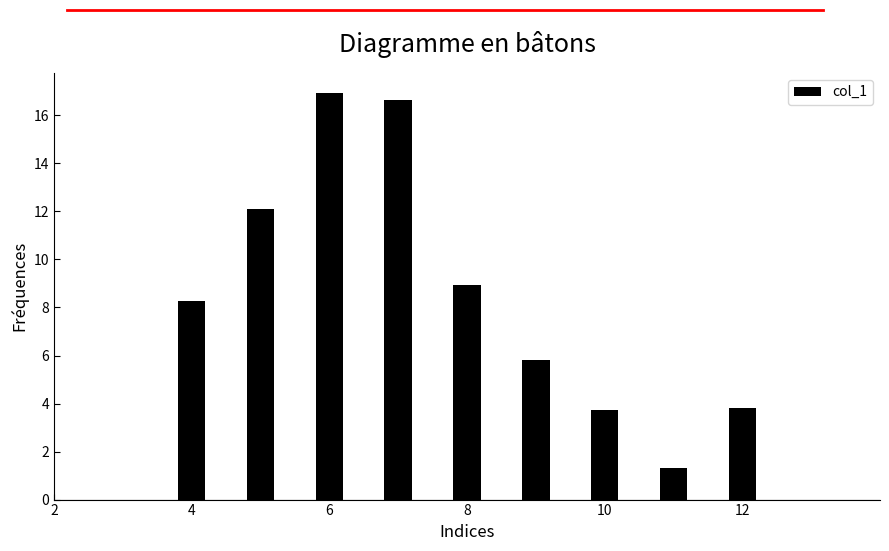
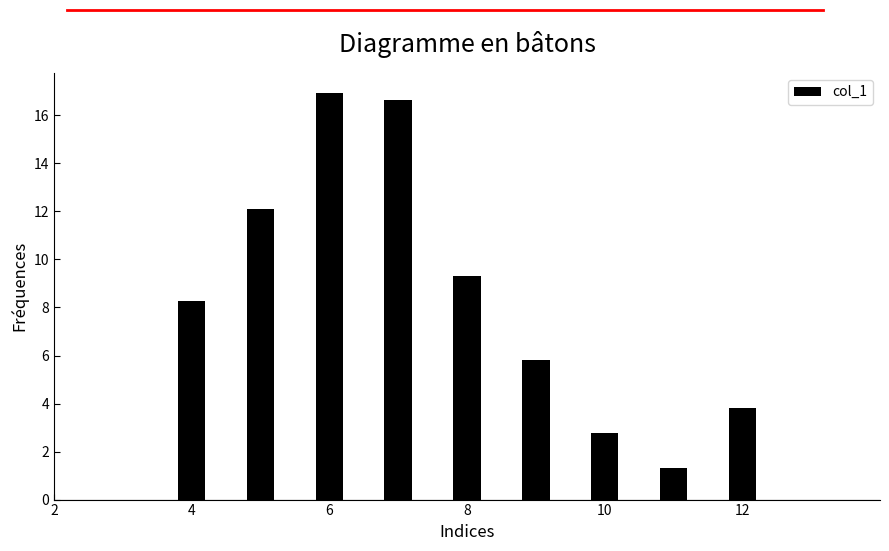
8: 8.9 -> 9.3
10: 3.7 -> 2.8
